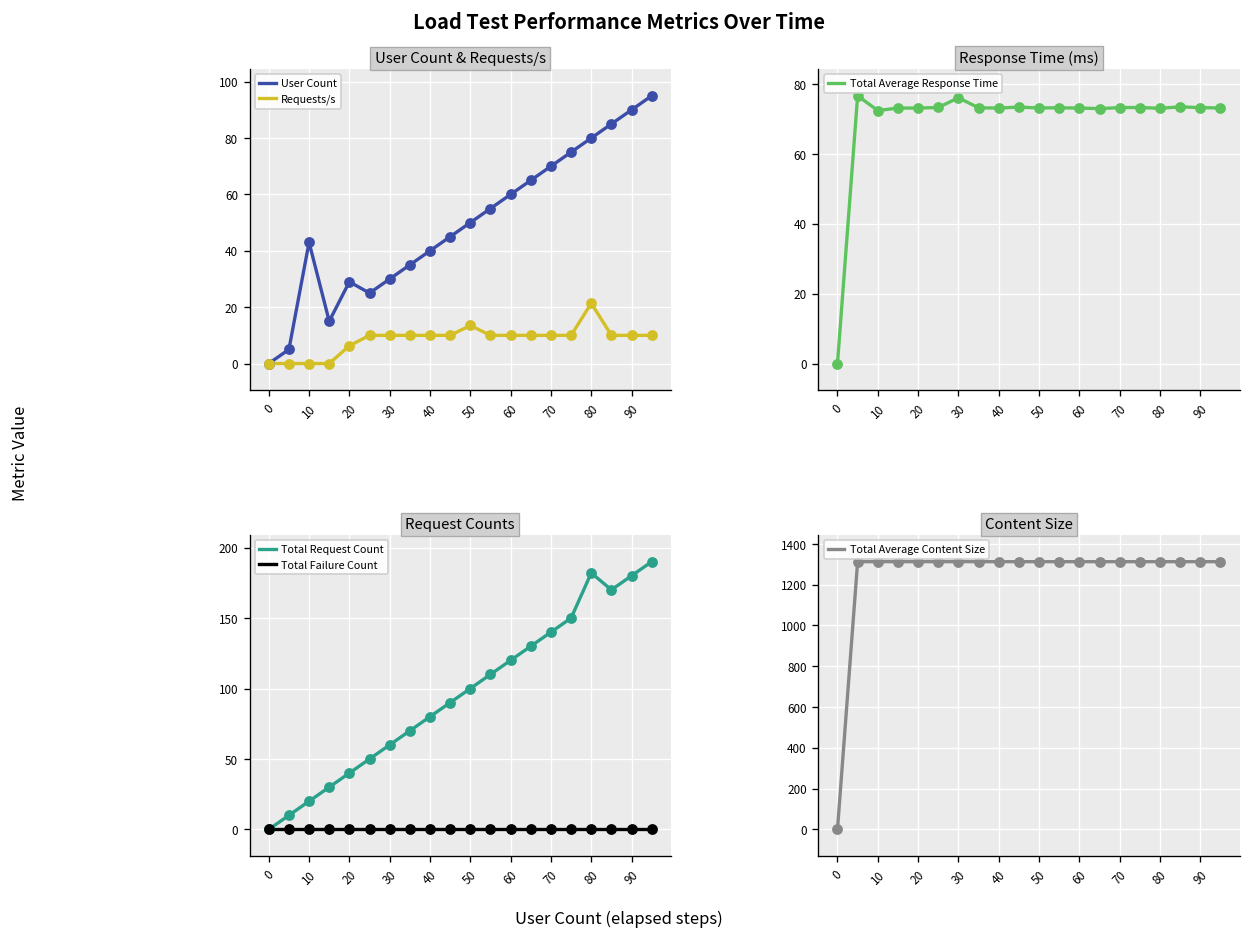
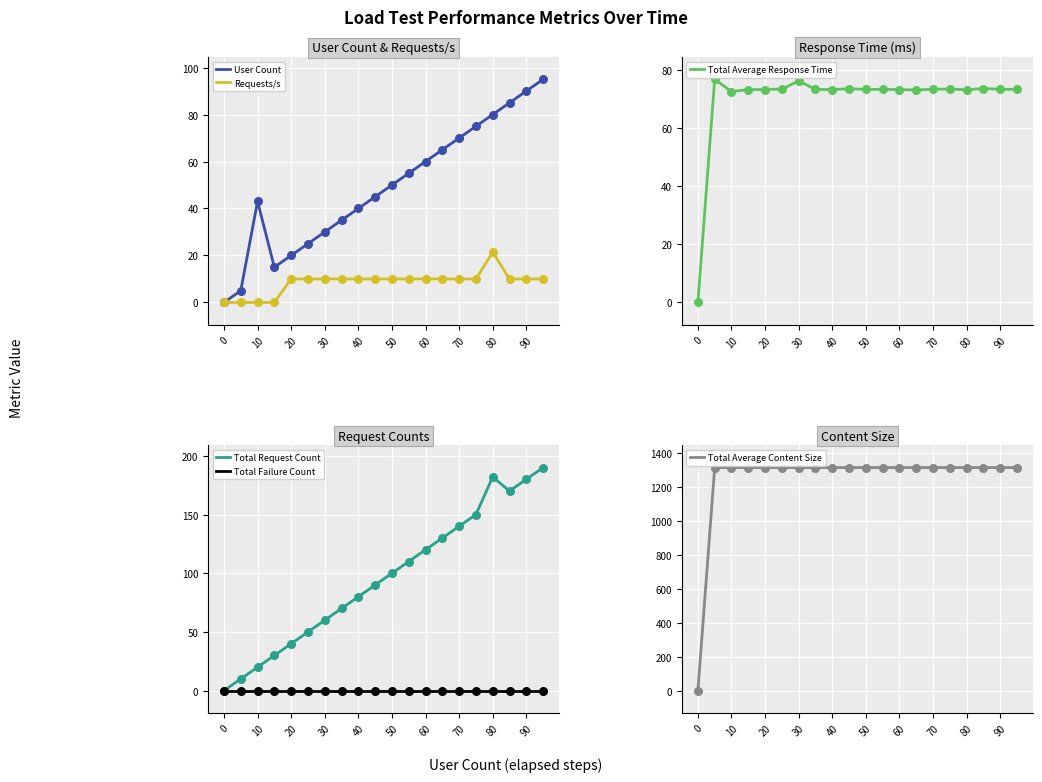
User Count & Requests/s, User Count, 20: 29 -> 20
User Count & Requests/s, Requests/s, 20: 6 -> 10
User Count & Requests/s, Requests/s, 50: 14 -> 10
